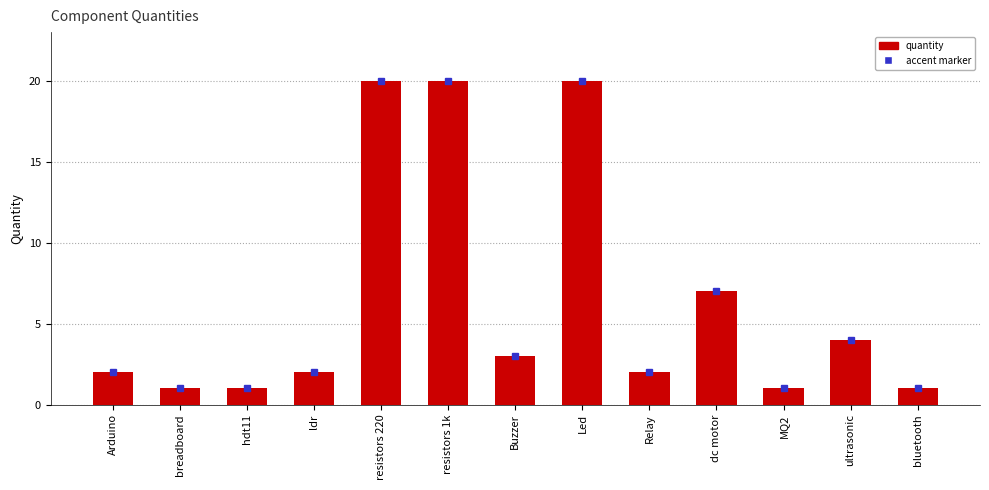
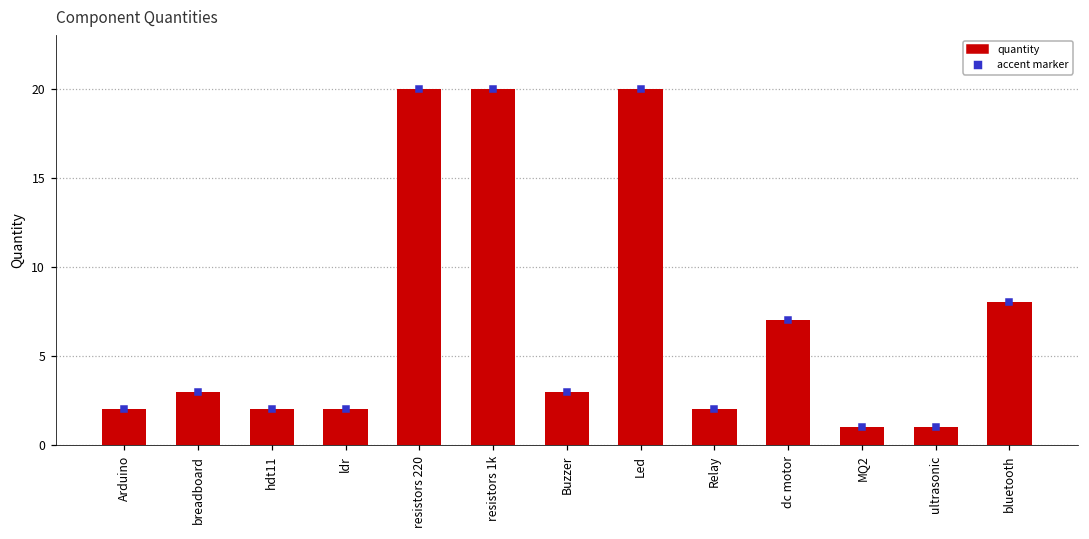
quantity, breadboard: 1 -> 3
quantity, hdt11: 1 -> 2
quantity, ultrasonic: 4 -> 1
quantity, bluetooth: 1 -> 8
